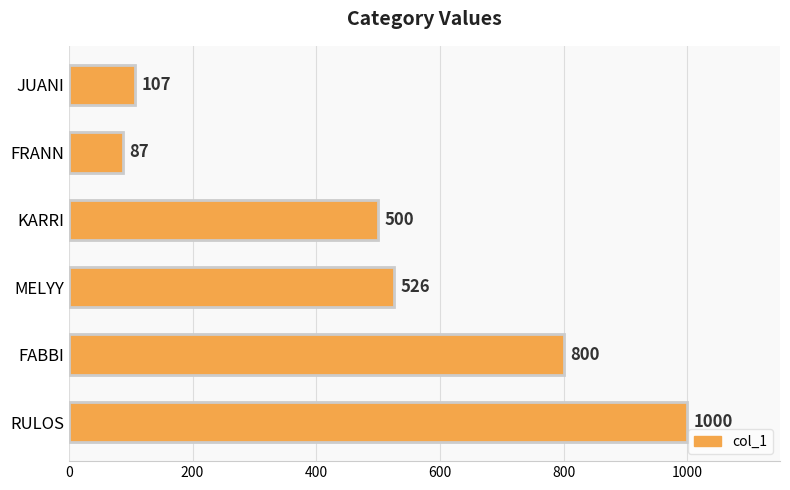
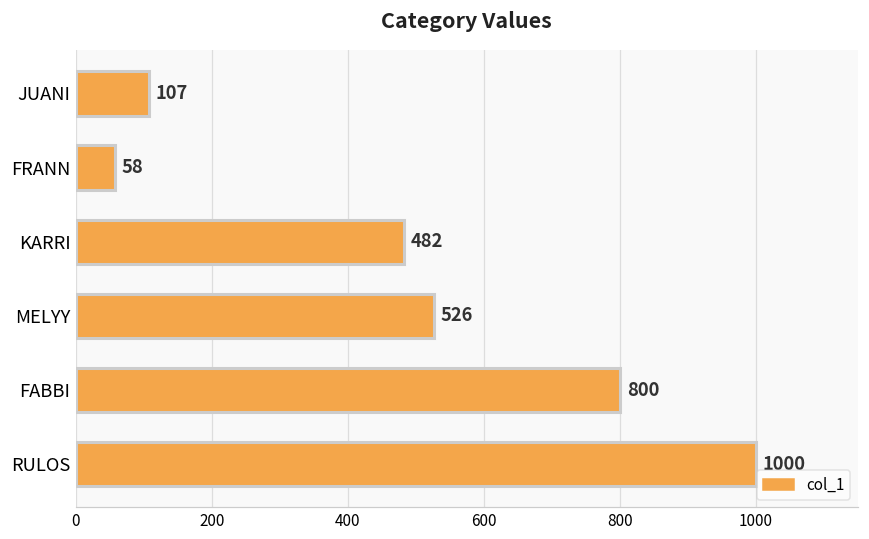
FRANN: 87 -> 58
KARRI: 500 -> 482
